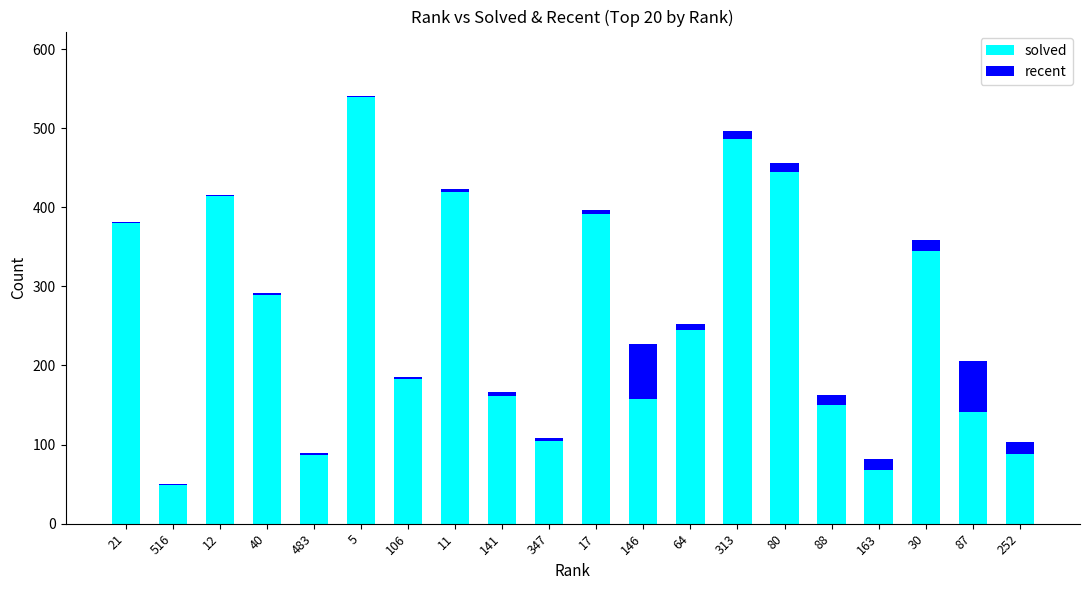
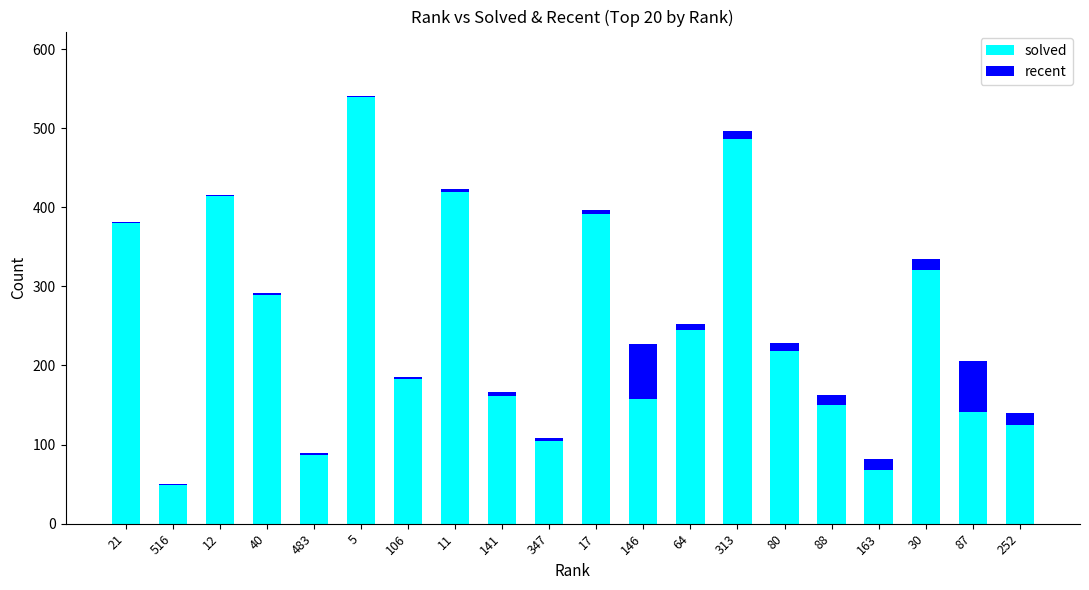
solved, 80: 450 -> 220
solved, 30: 350 -> 320
solved, 252: 90 -> 130
